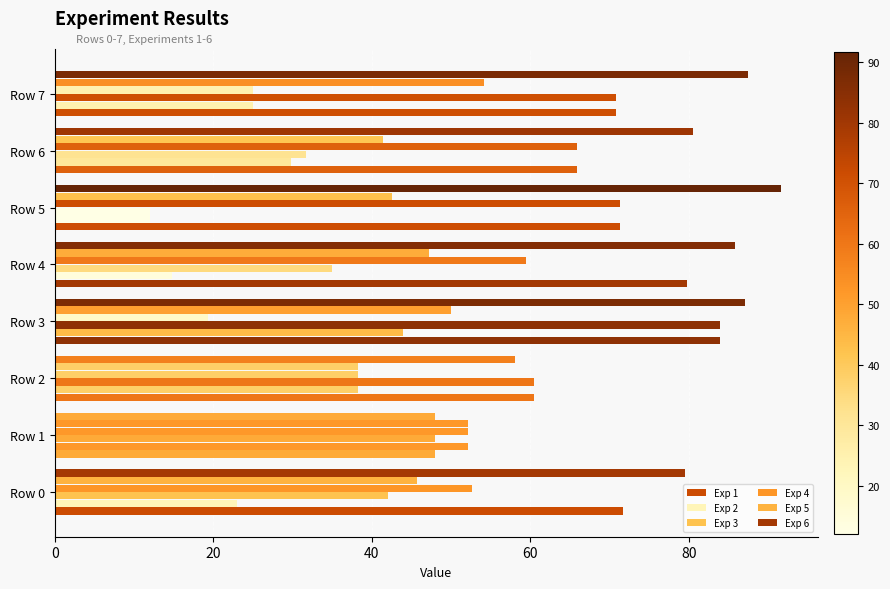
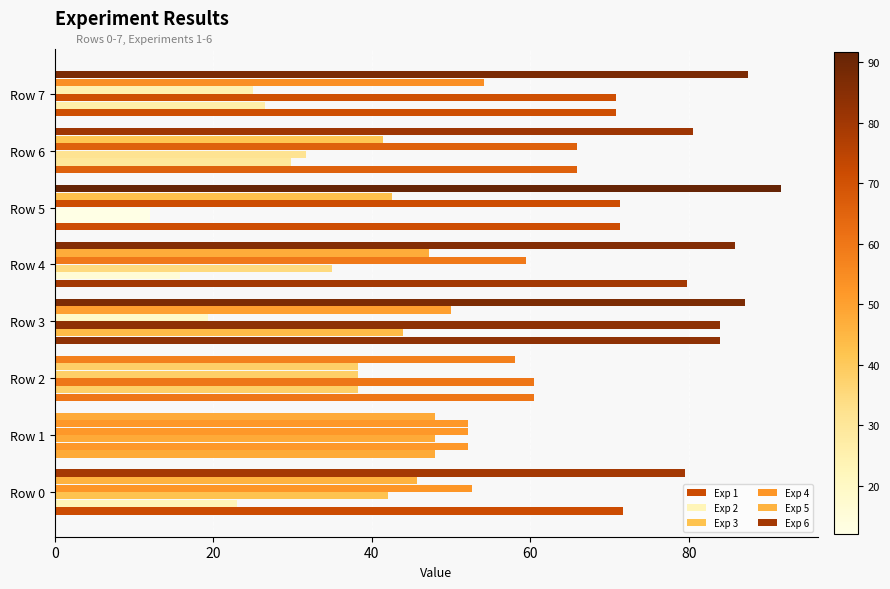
Exp 2, Row 7: 25 -> 27
Exp 2, Row 4: 15 -> 16
